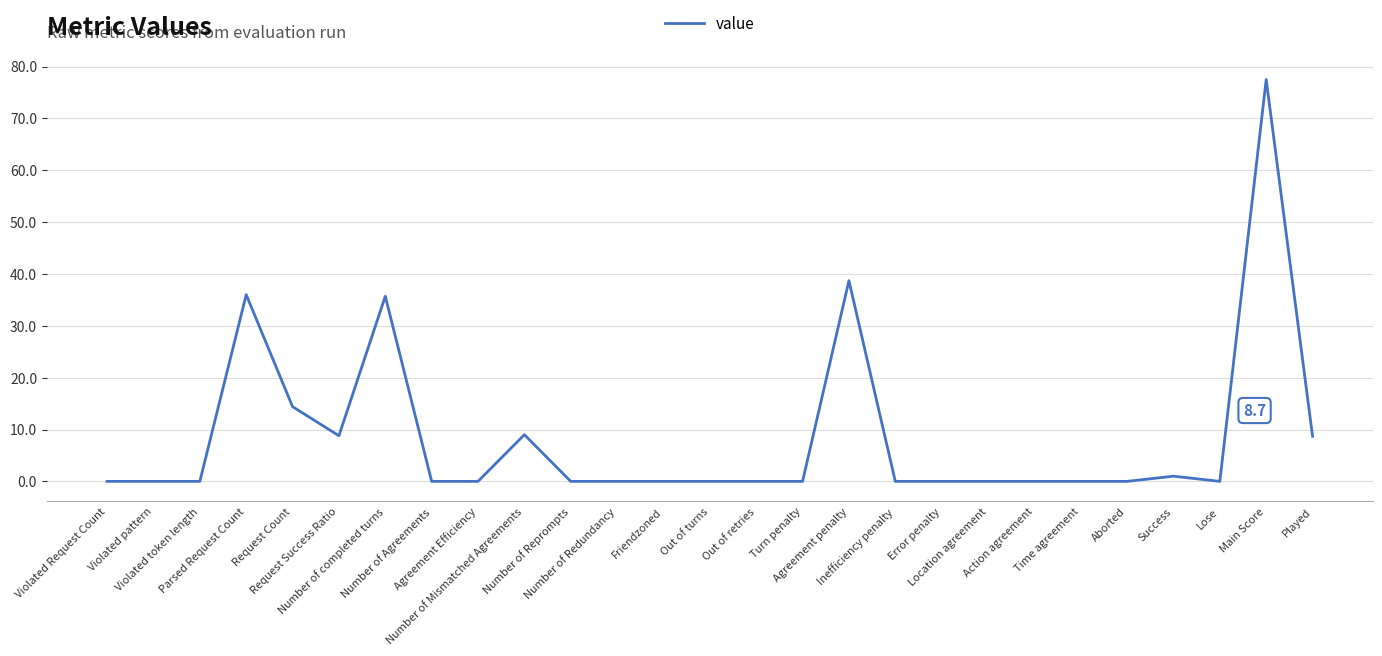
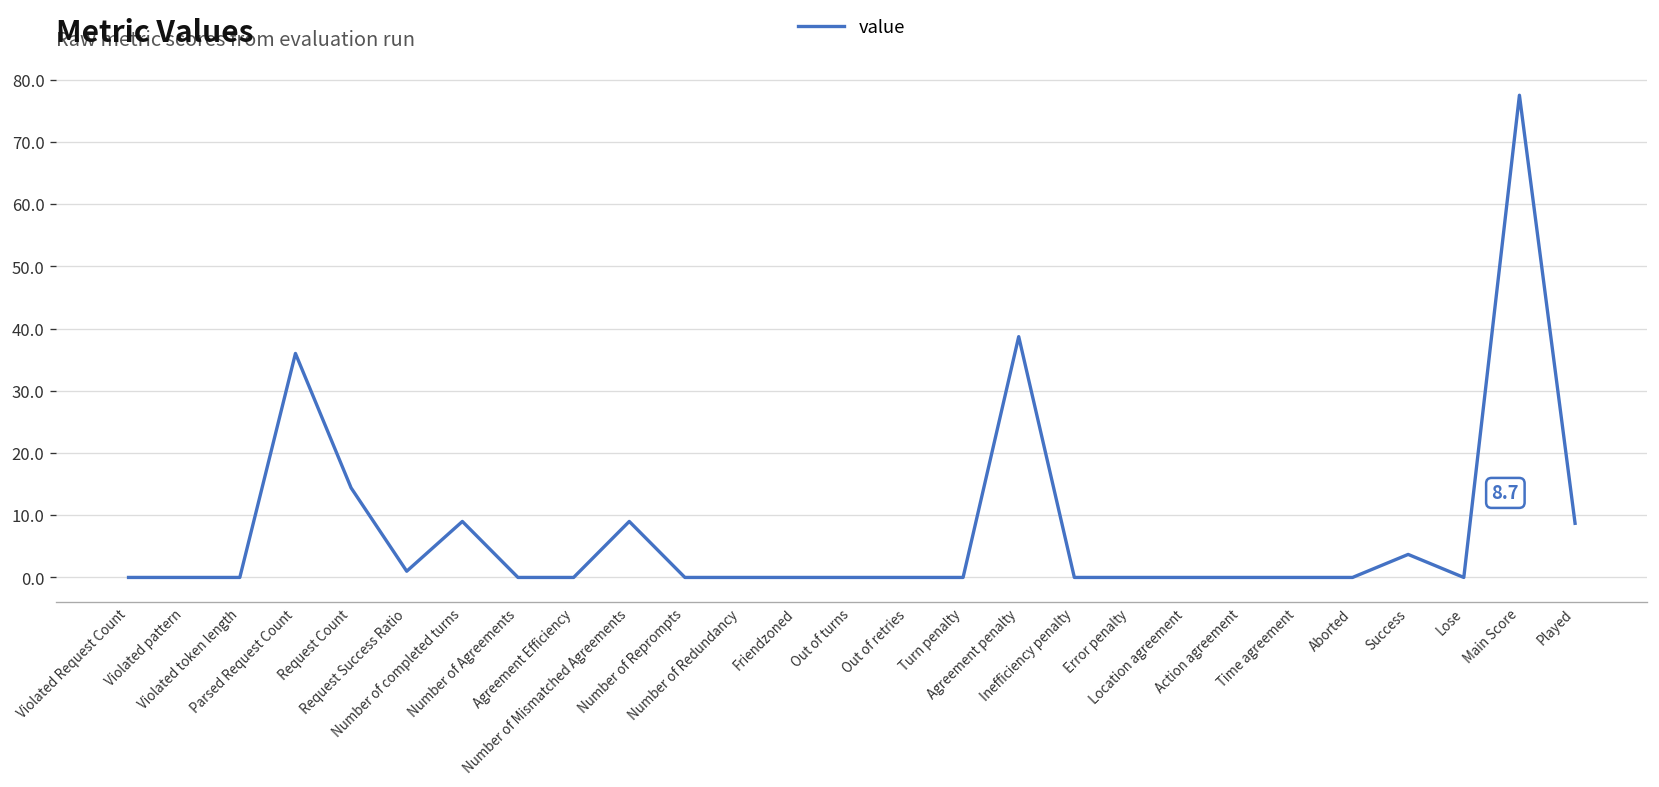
Request Success Ratio: 9 -> 1
Number of completed turns: 36 -> 9
Success: 1 -> 4
